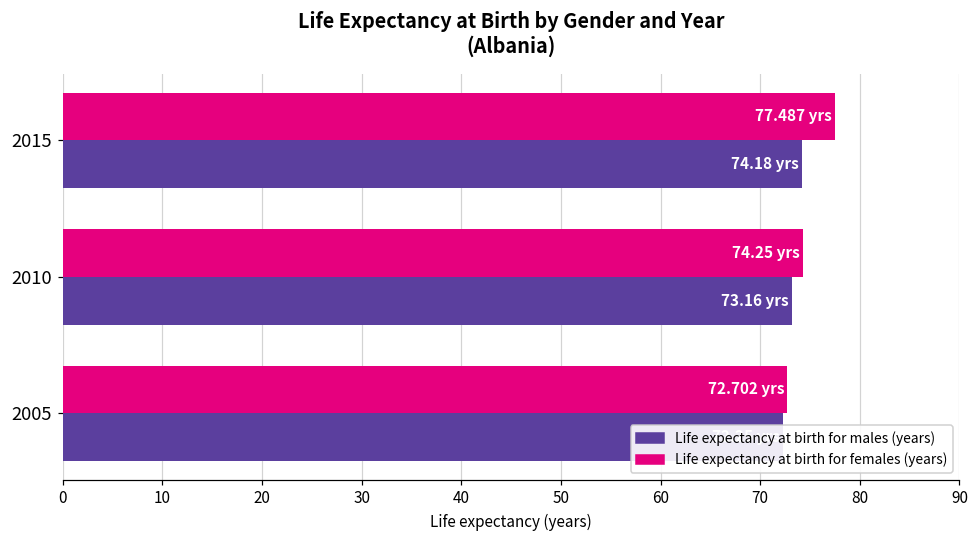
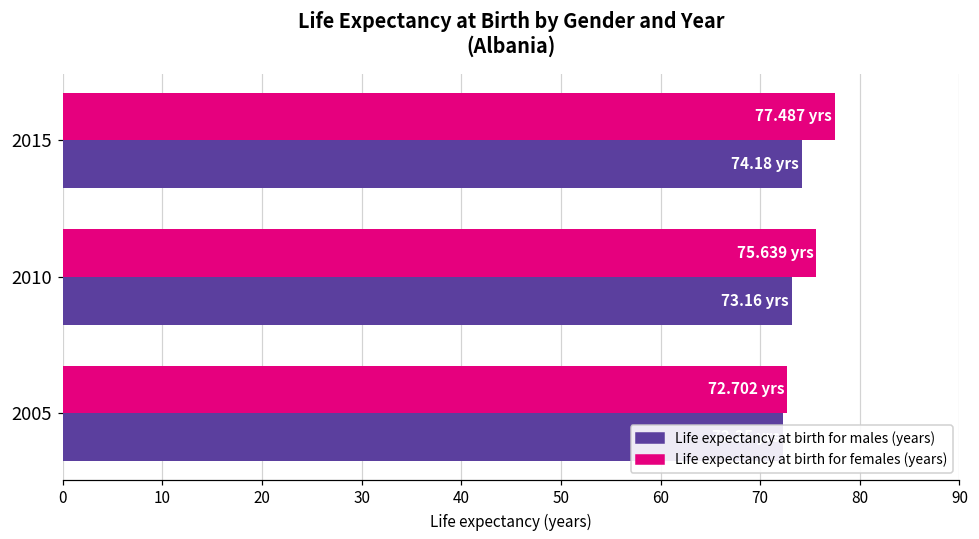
Life expectancy at birth for females (years), 2010: 74.25 -> 75.639
